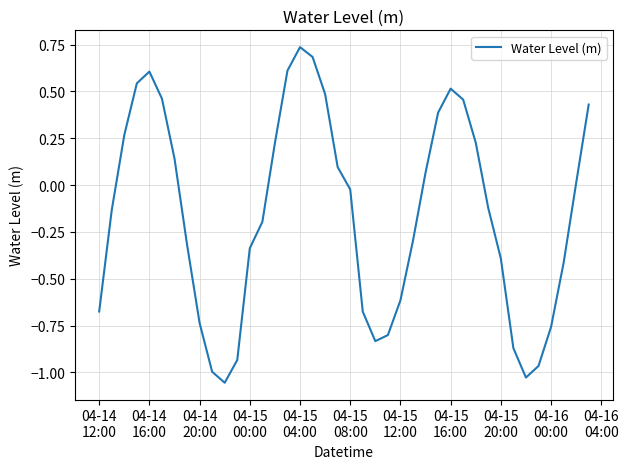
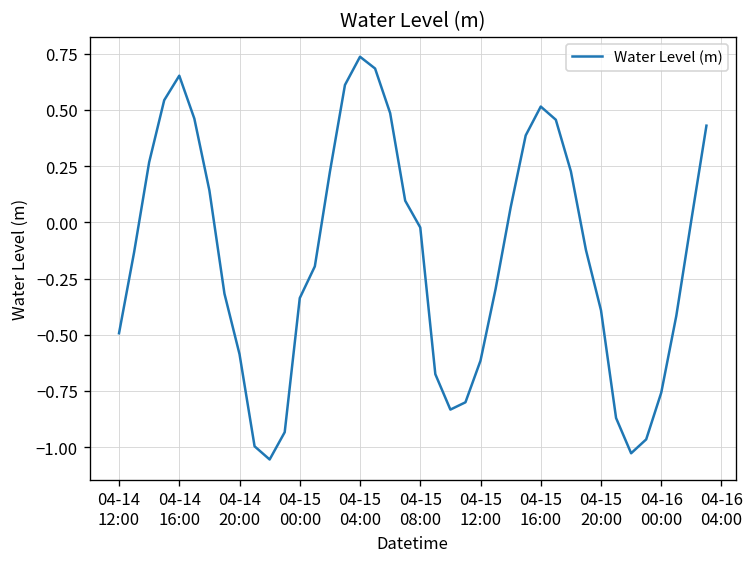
04-14 12:00: -0.67 -> -0.49
04-14 16:00: 0.61 -> 0.65
04-14 20:00: -0.74 -> -0.59
